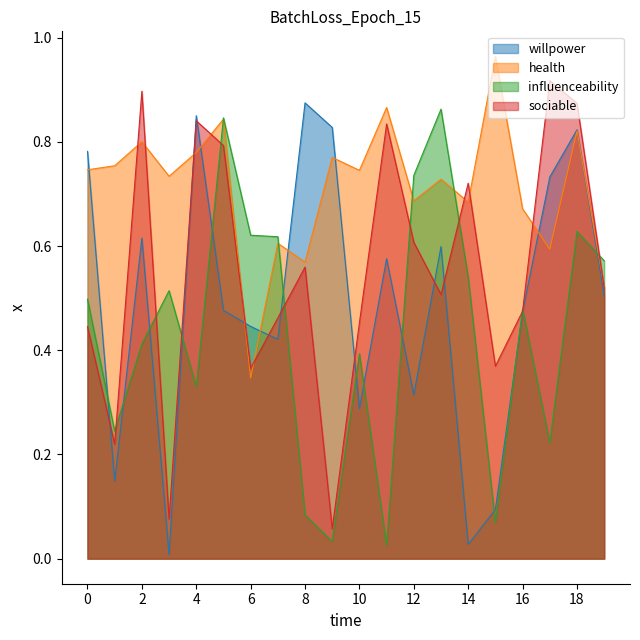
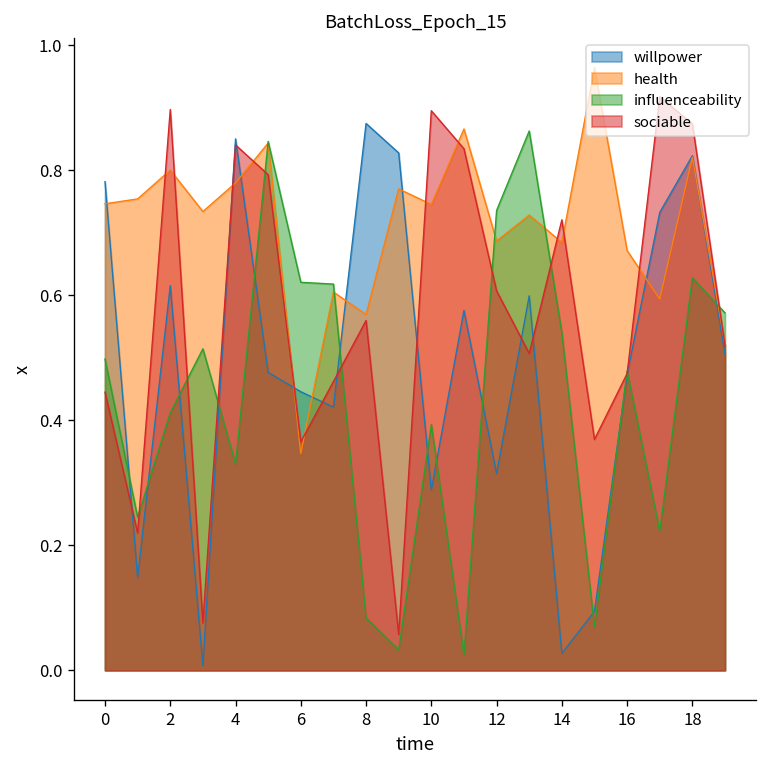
sociable, 10: 0.45 -> 0.90
